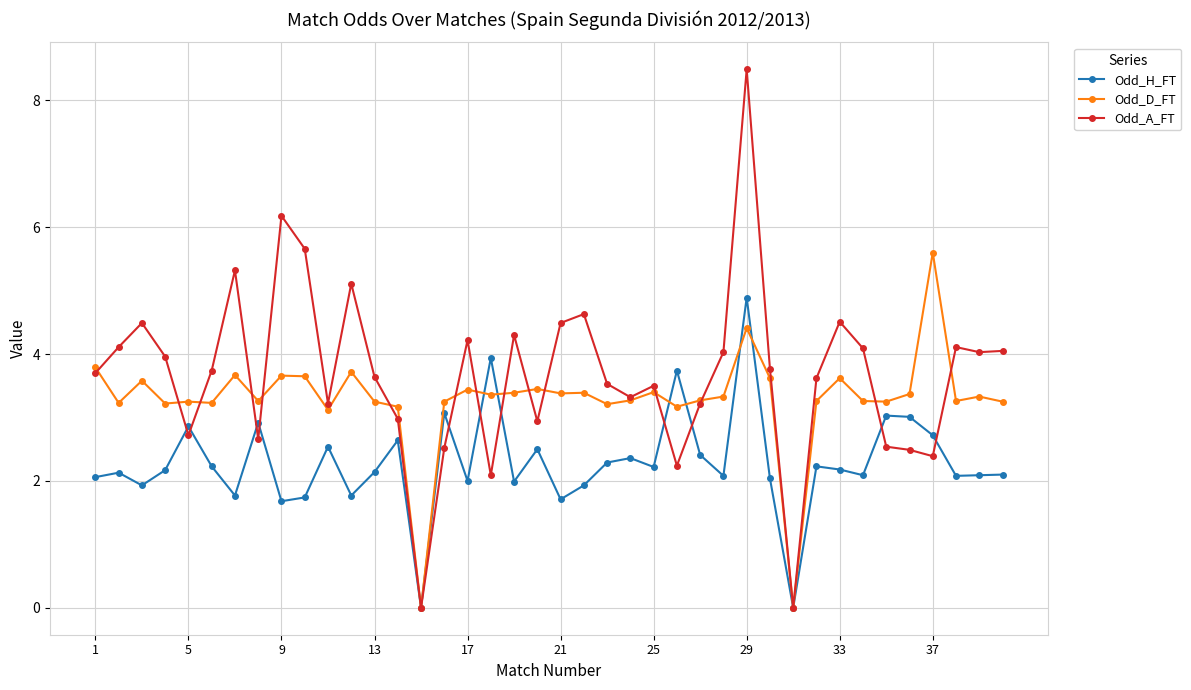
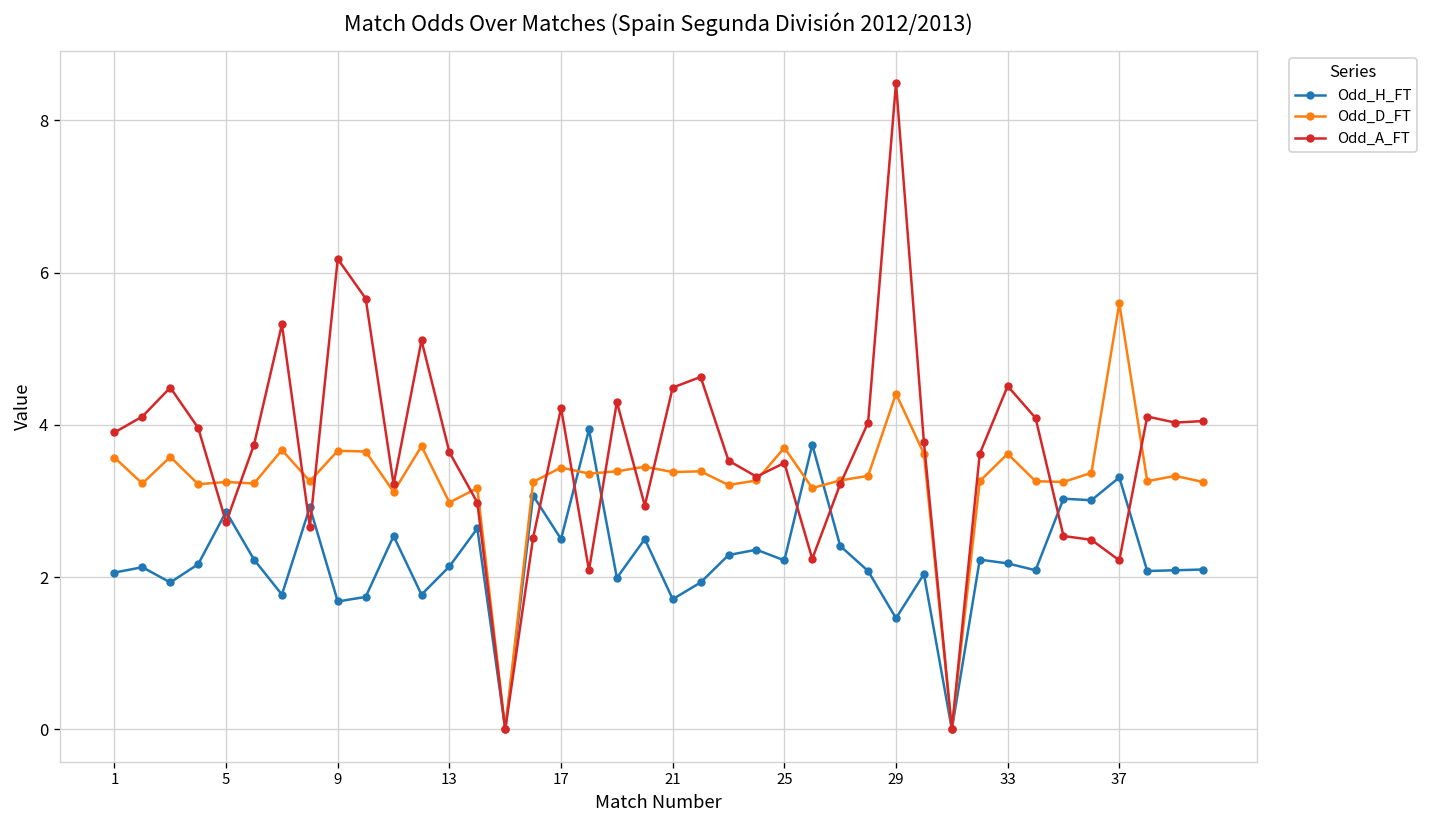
Odd_D_FT, 1: 3.8 -> 3.6
Odd_A_FT, 1: 3.7 -> 3.9
Odd_D_FT, 13: 3.3 -> 3.0
Odd_H_FT, 17: 2.0 -> 2.5
Odd_D_FT, 25: 3.4 -> 3.7
Odd_H_FT, 29: 4.9 -> 1.5
Odd_H_FT, 37: 2.7 -> 3.3
Odd_A_FT, 37: 2.4 -> 2.2
